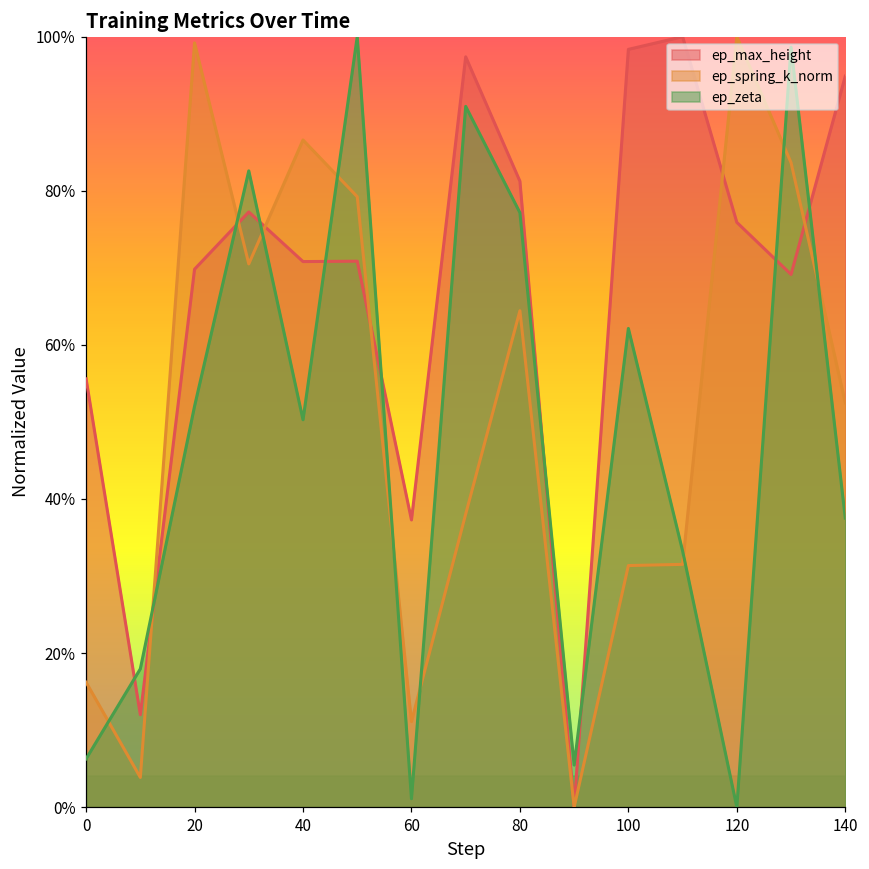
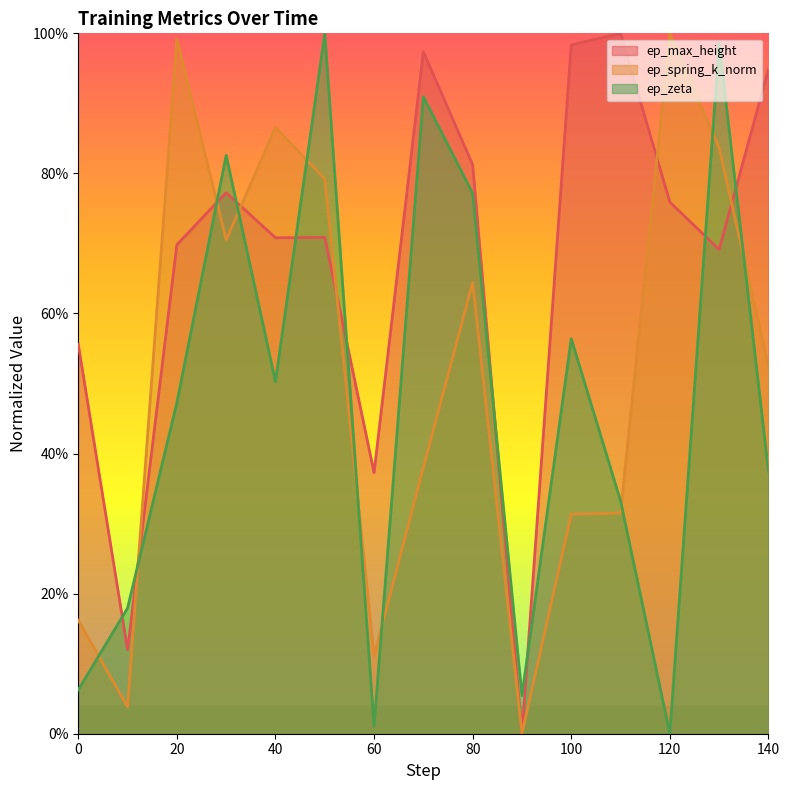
ep_zeta, 20: 52% -> 47%
ep_zeta, 100: 62% -> 56%
